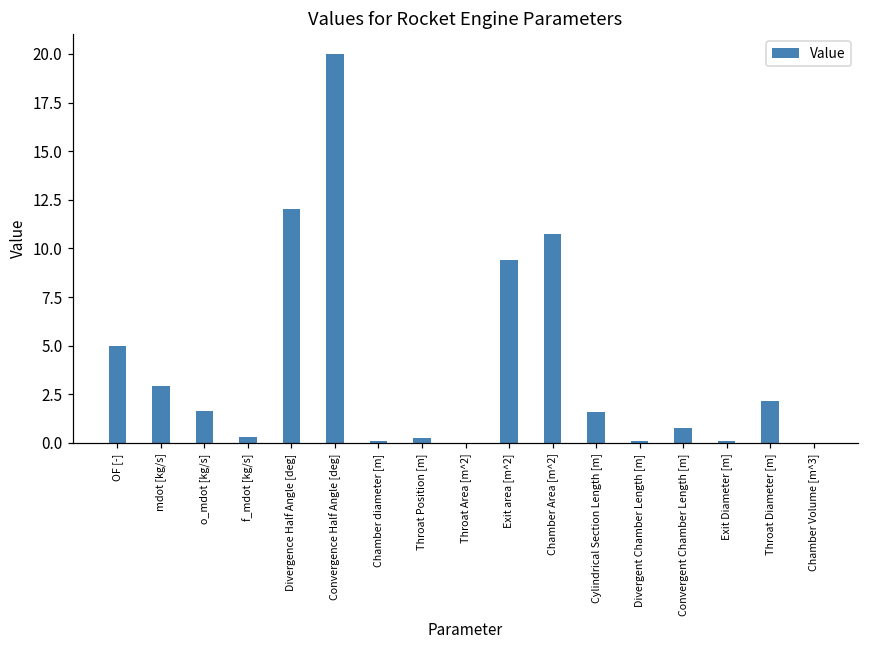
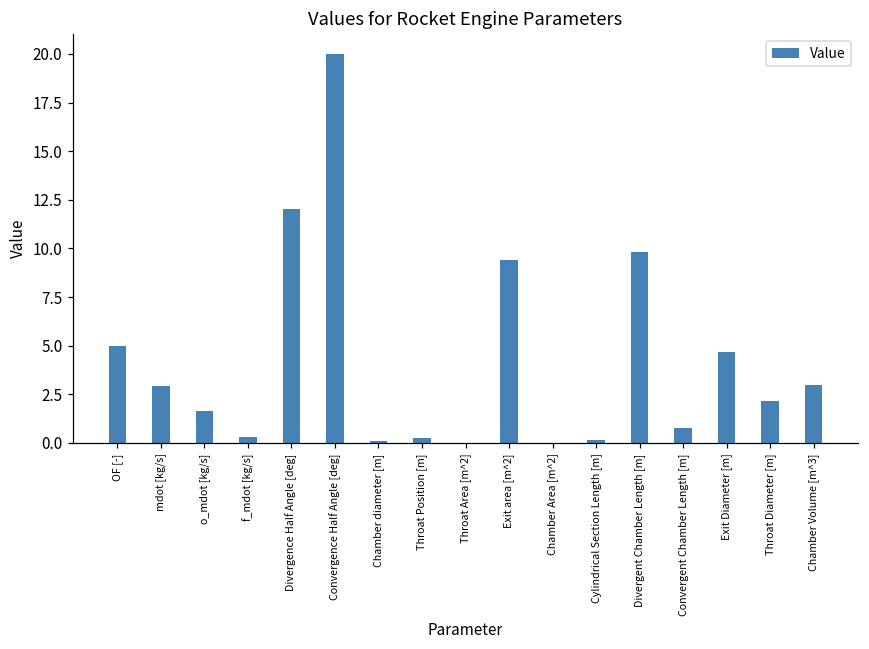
Chamber Area [m^2]: 10.7 -> 0.0
Cylindrical Section Length [m]: 1.6 -> 0.2
Divergent Chamber Length [m]: 0.1 -> 9.8
Exit Diameter [m]: 0.1 -> 4.7
Chamber Volume [m^3]: 0.0 -> 3.0
